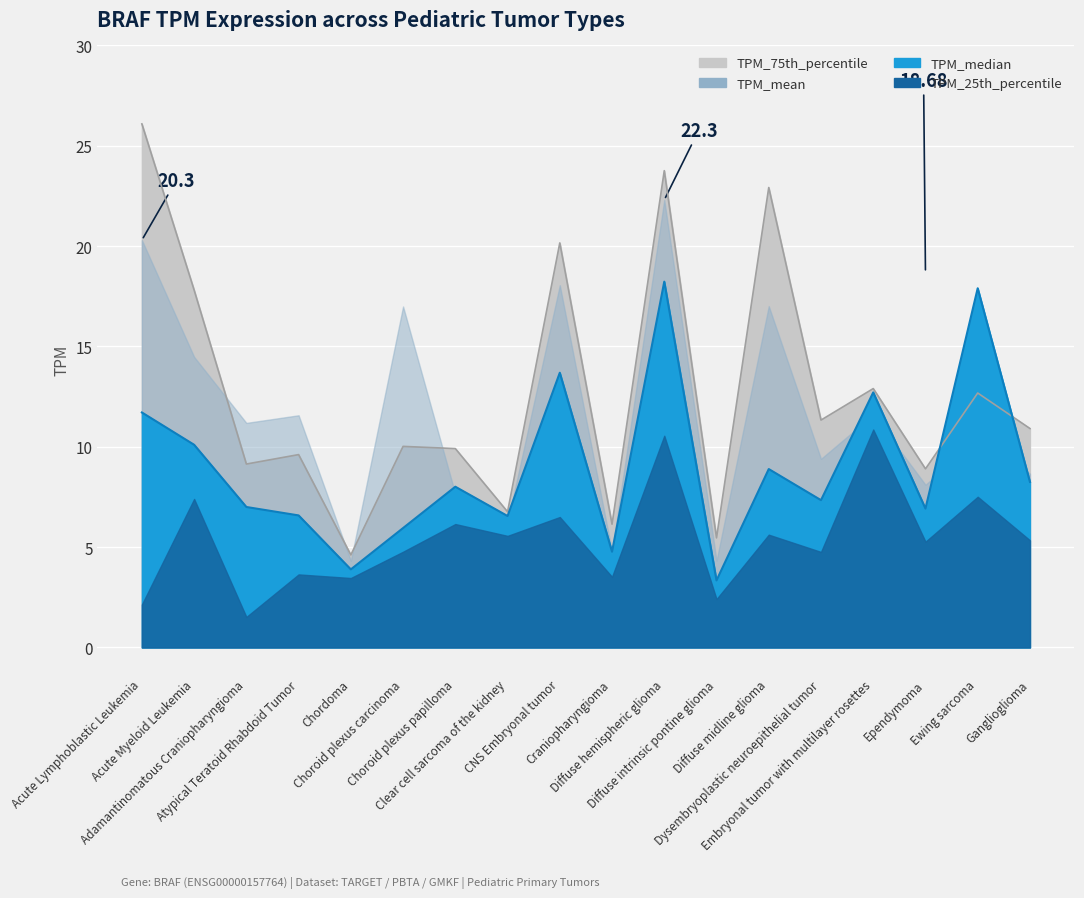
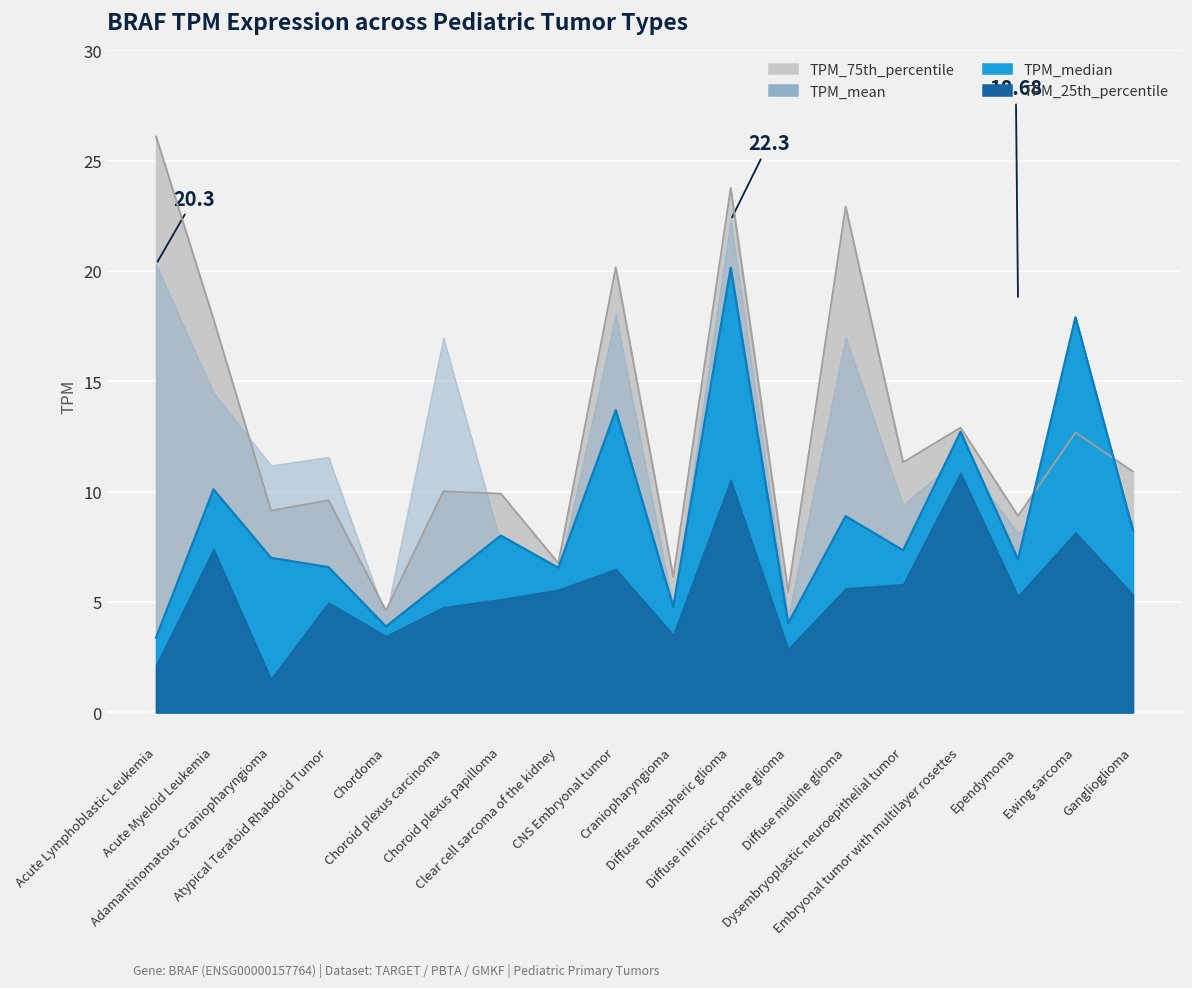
TPM_median, Acute Lymphoblastic Leukemia: 11.7 -> 3.4
TPM_25th_percentile, Atypical Teratoid Rhabdoid Tumor: 3.6 -> 5.0
TPM_25th_percentile, Choroid plexus papilloma: 6.2 -> 5.1
TPM_median, Diffuse hemispheric glioma: 18.2 -> 20.1
TPM_median, Diffuse intrinsic pontine glioma: 3.3 -> 4.0
TPM_25th_percentile, Diffuse intrinsic pontine glioma: 2.4 -> 2.9
TPM_25th_percentile, Dysembryoplastic neuroepithelial tumor: 4.8 -> 5.8
TPM_25th_percentile, Ewing sarcoma: 7.5 -> 8.2
